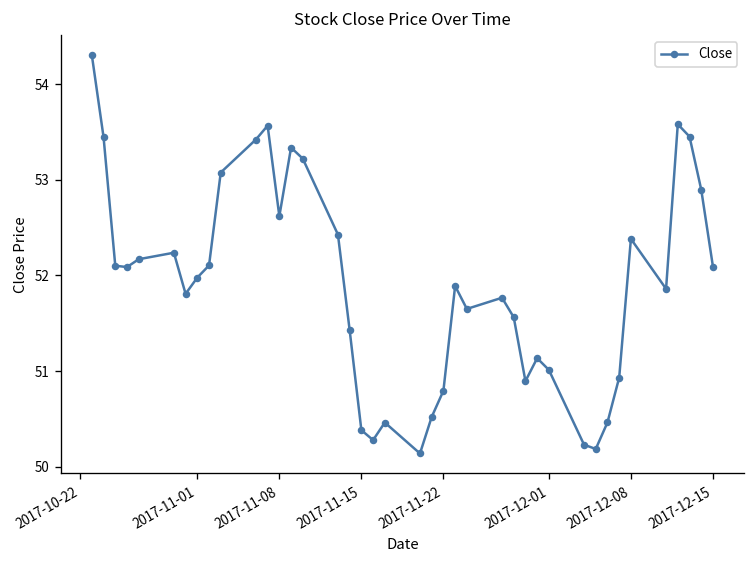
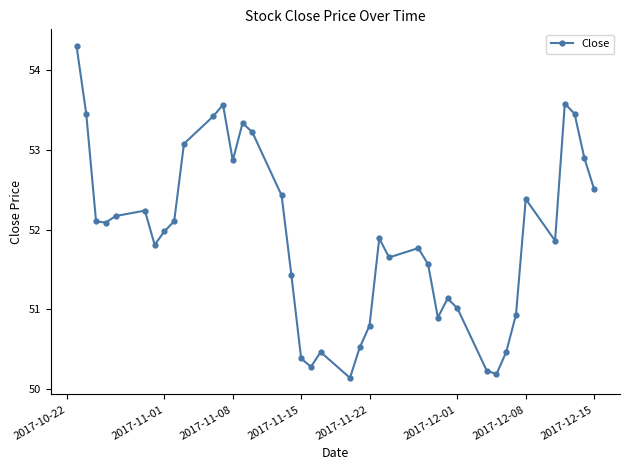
2017-11-08: 52.6 -> 52.9
2017-12-15: 52.1 -> 52.5
